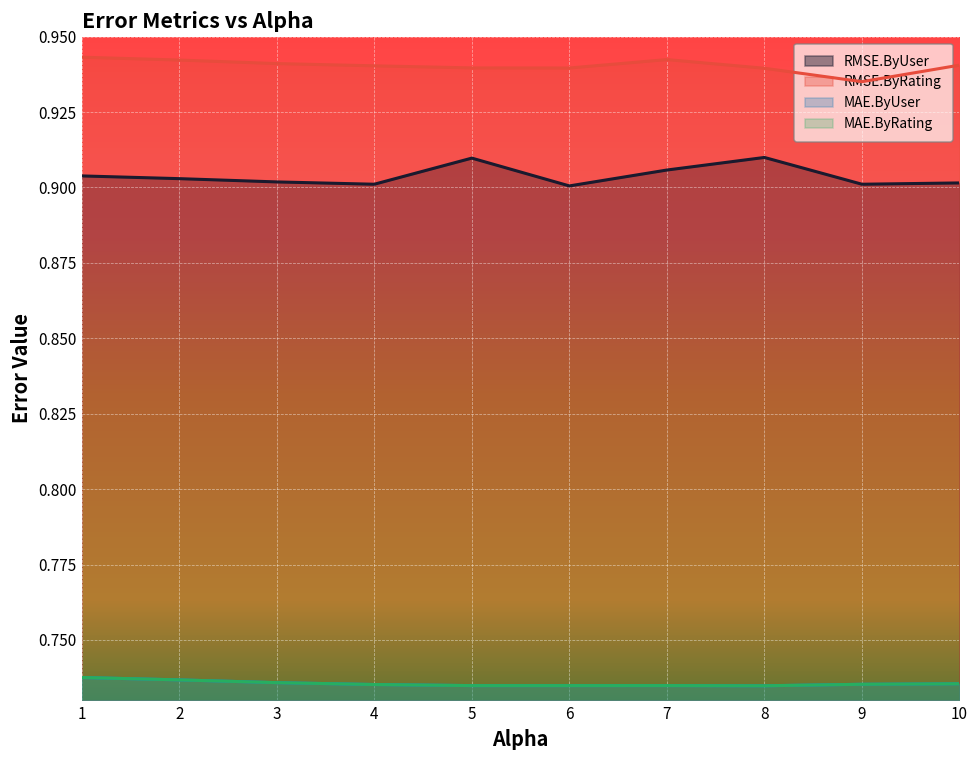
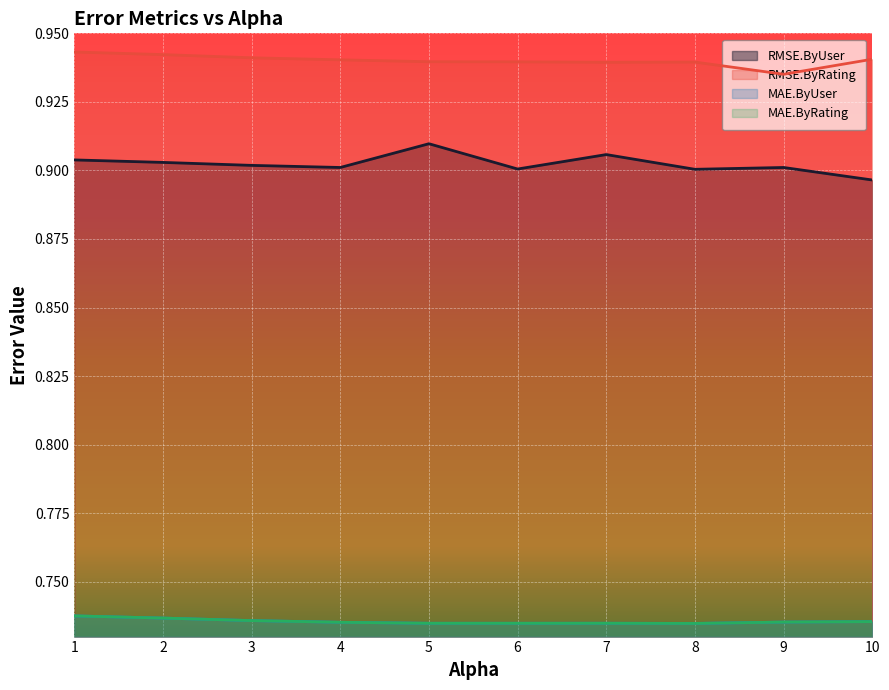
RMSE.ByRating, 7: 0.942 -> 0.939
RMSE.ByUser, 8: 0.910 -> 0.900
RMSE.ByUser, 10: 0.902 -> 0.897
